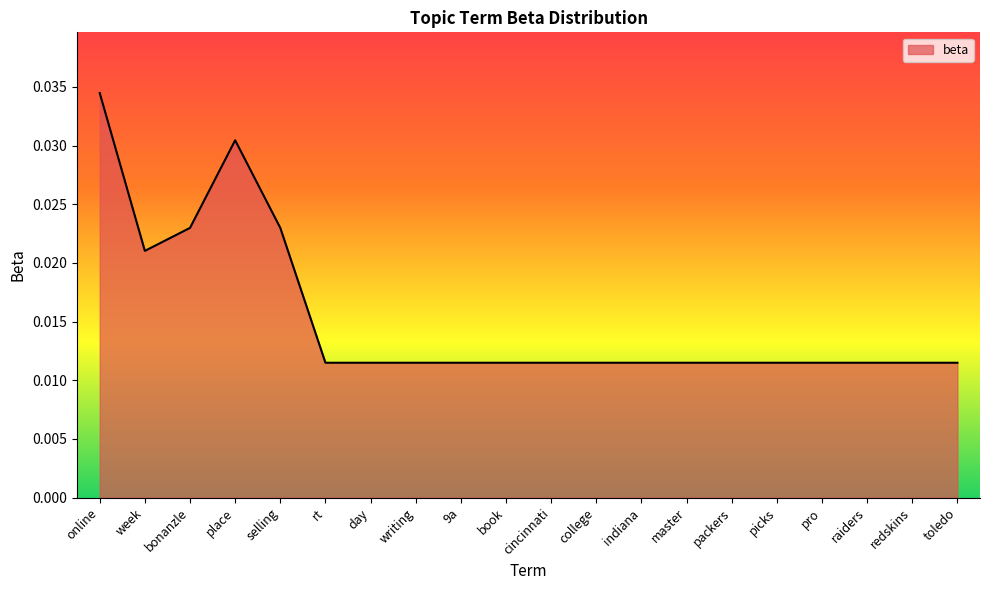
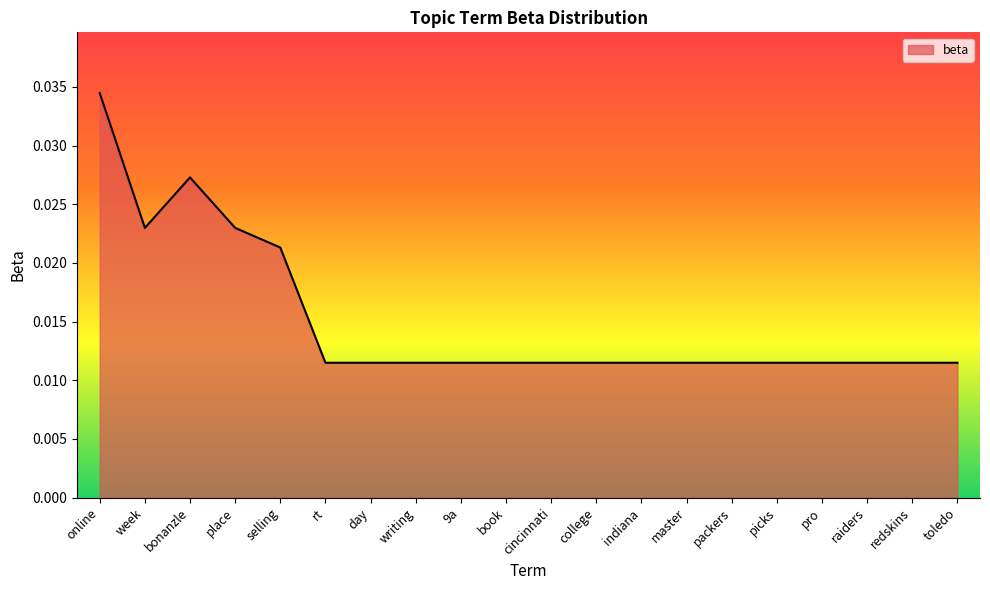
week: 0.0210 -> 0.0230
bonanzle: 0.0230 -> 0.0273
place: 0.0305 -> 0.0230
selling: 0.0230 -> 0.0213
